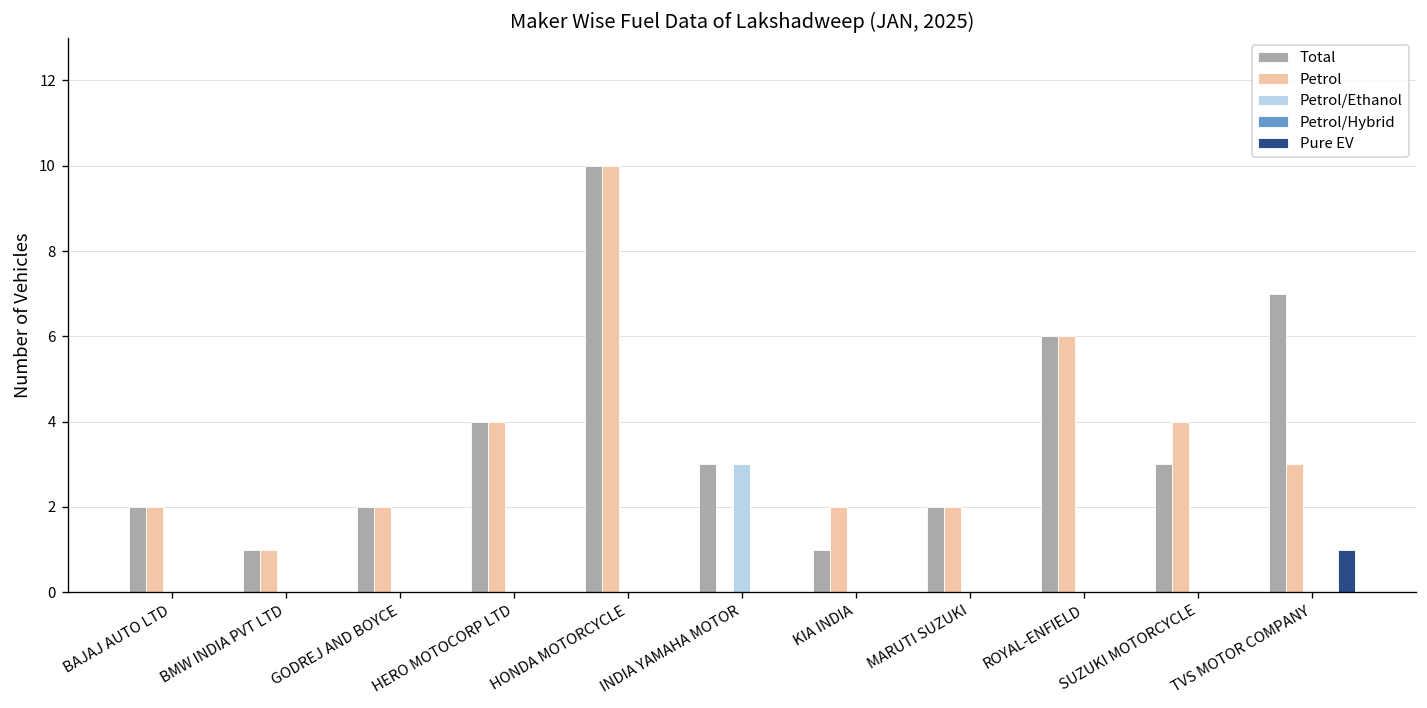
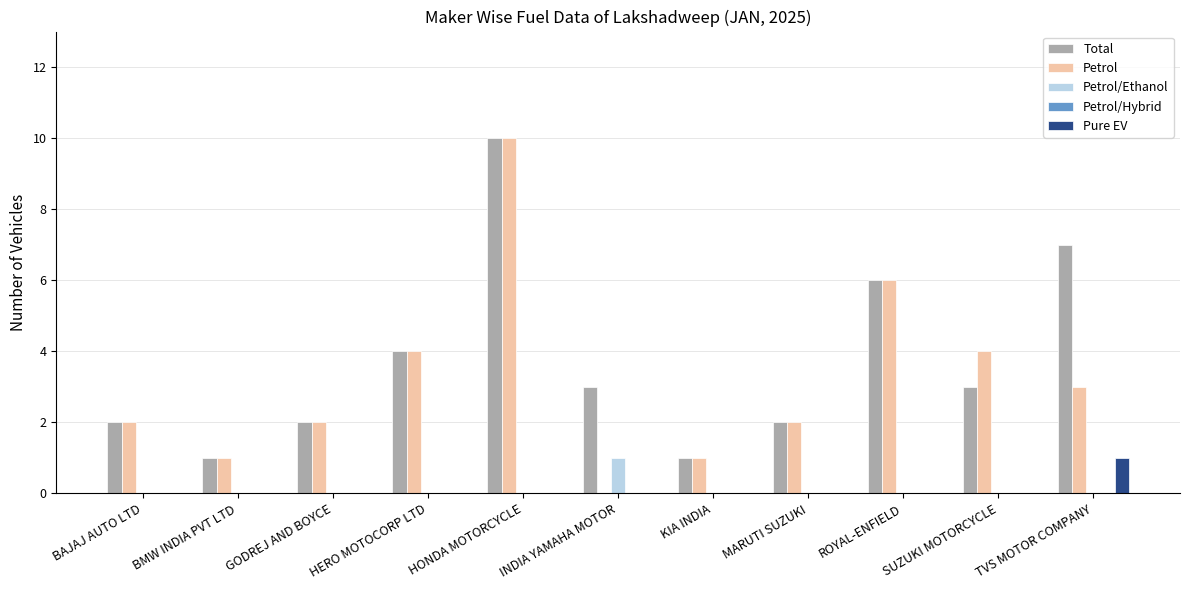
Petrol/Ethanol, INDIA YAMAHA MOTOR: 3 -> 1
Petrol, KIA INDIA: 2 -> 1
